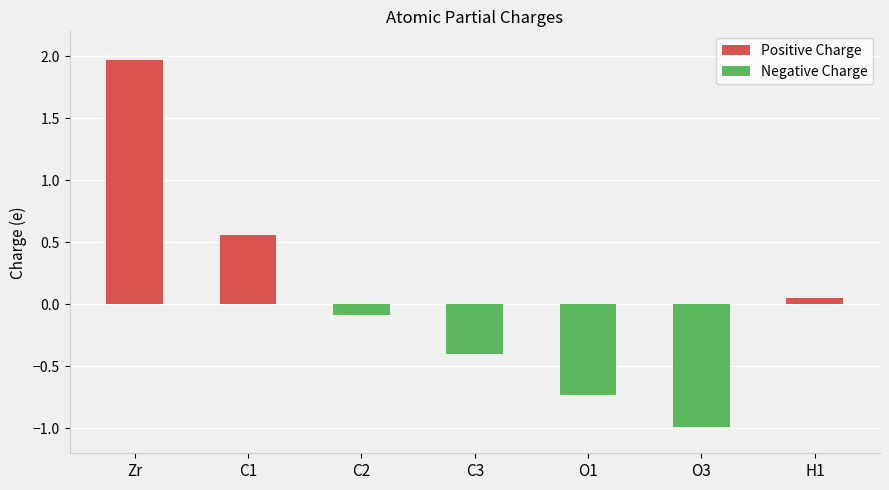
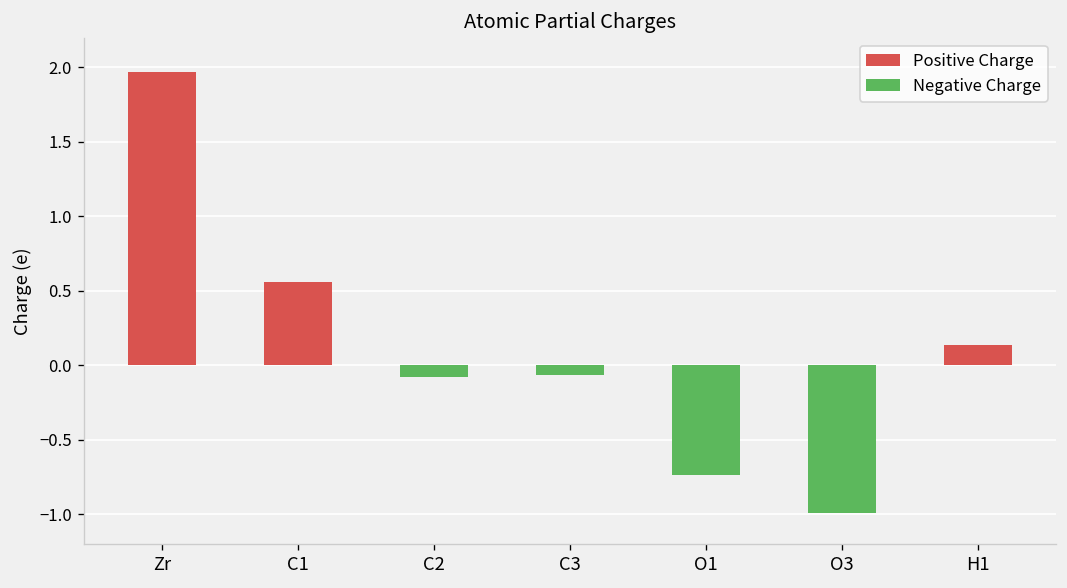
Negative Charge, C3: -0.40 -> -0.07
Positive Charge, H1: 0.06 -> 0.13
